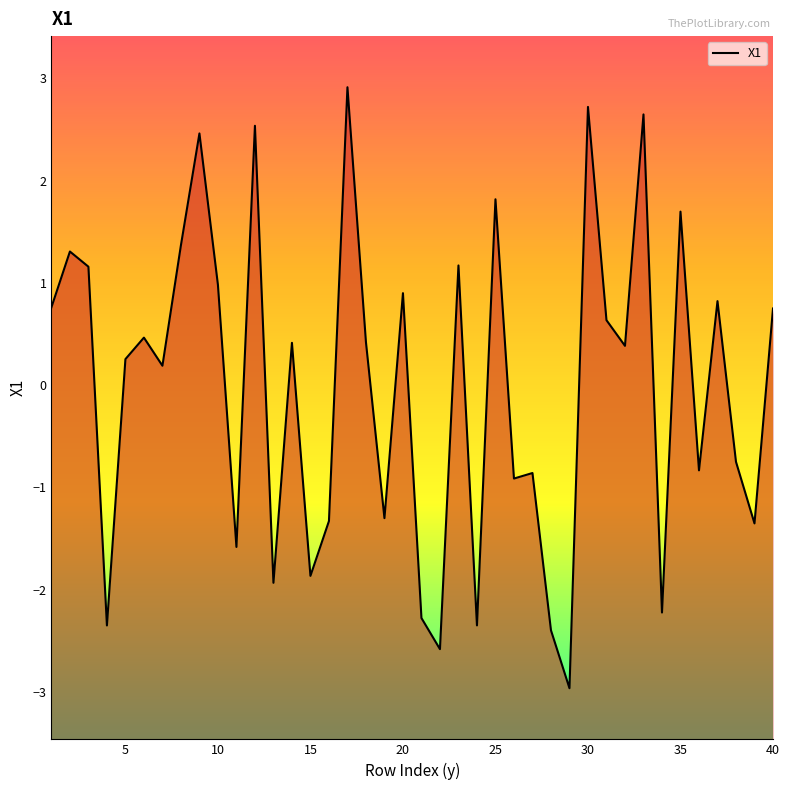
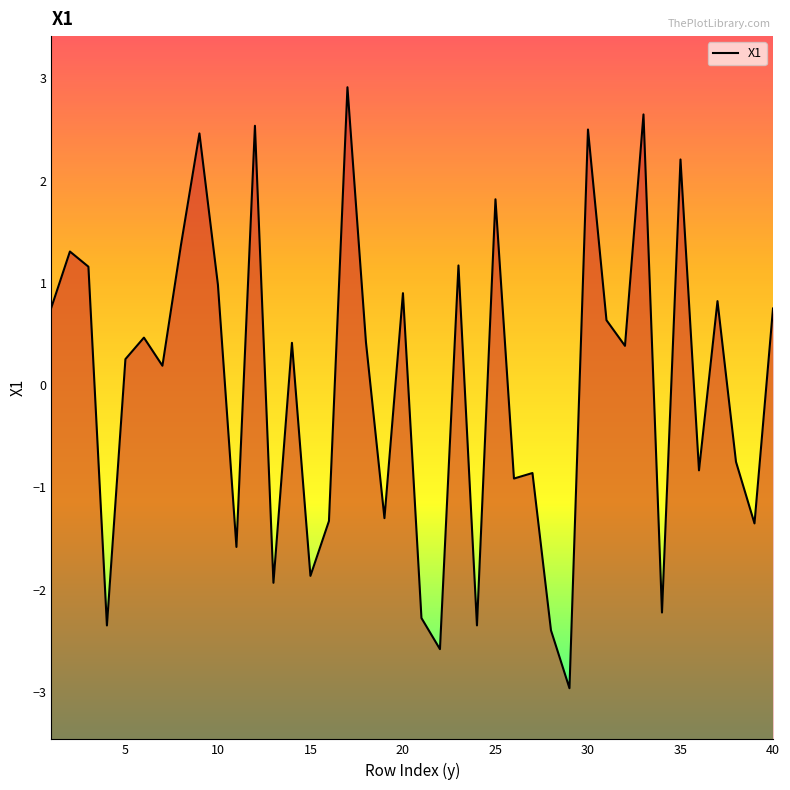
30: 2.72 -> 2.50
35: 1.70 -> 2.21
